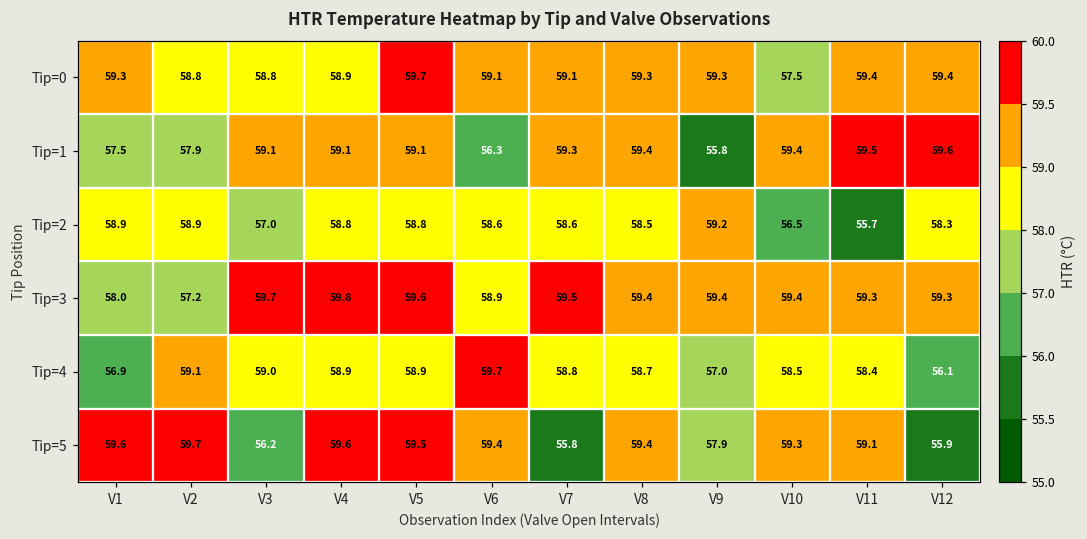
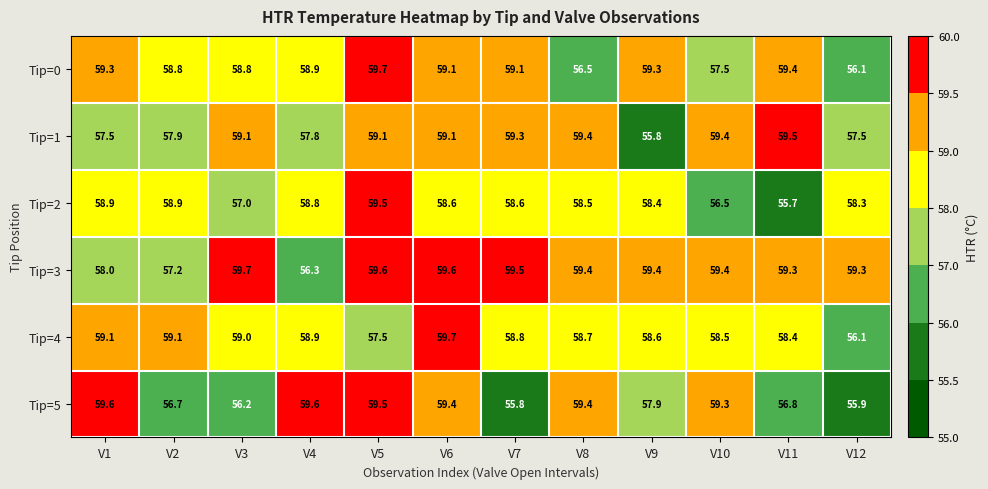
Tip=0, V8: 59.3 -> 56.5
Tip=0, V12: 59.4 -> 56.1
Tip=1, V4: 59.1 -> 57.8
Tip=1, V6: 56.3 -> 59.1
Tip=1, V12: 59.6 -> 57.5
Tip=2, V5: 58.8 -> 59.5
Tip=2, V9: 59.2 -> 58.4
Tip=3, V4: 59.8 -> 56.3
Tip=3, V6: 58.9 -> 59.6
Tip=4, V1: 56.9 -> 59.1
Tip=4, V5: 58.9 -> 57.5
Tip=4, V9: 57.0 -> 58.6
Tip=5, V2: 59.7 -> 56.7
Tip=5, V11: 59.1 -> 56.8
